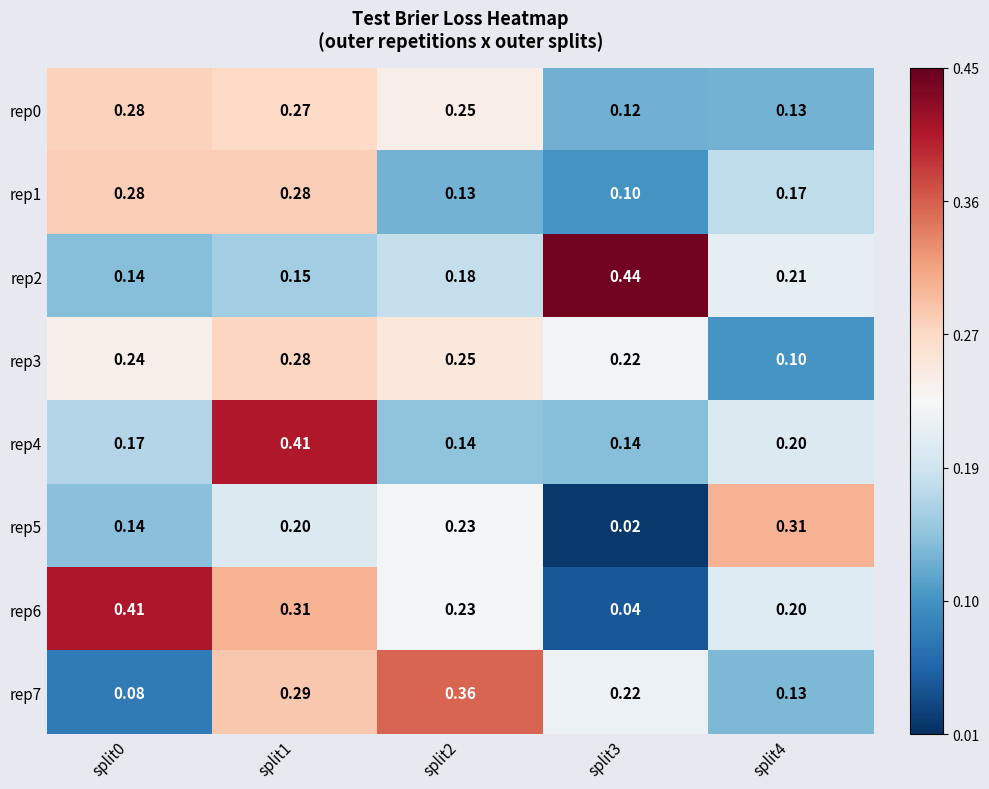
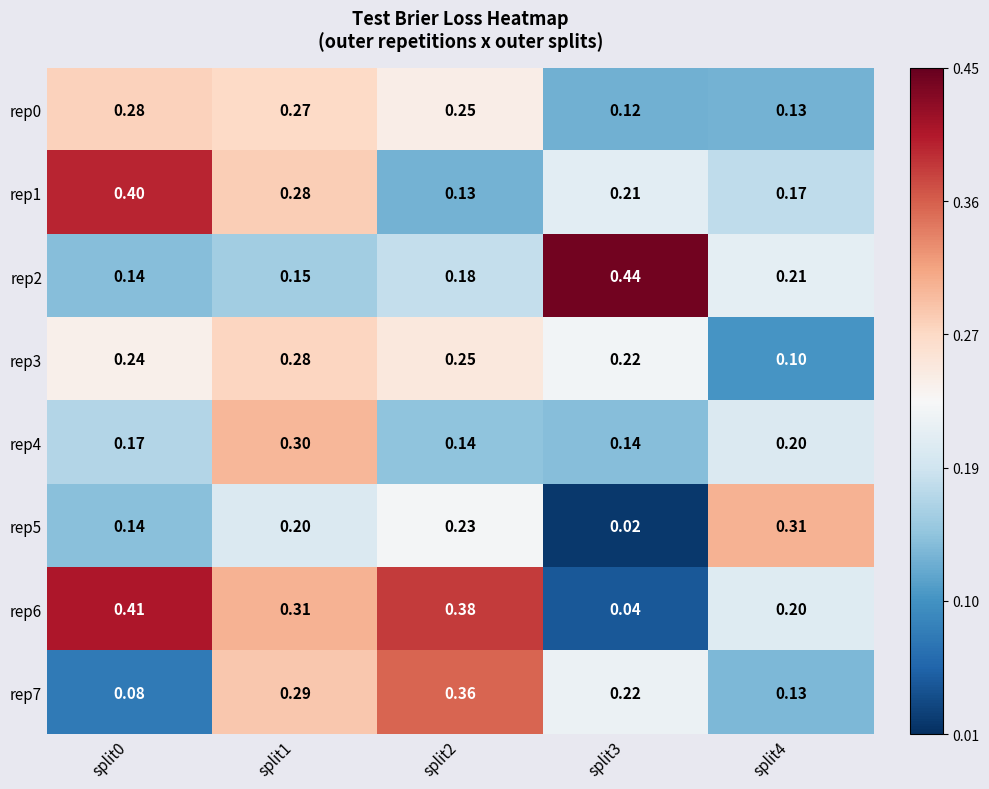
rep1, split0: 0.28 -> 0.40
rep1, split3: 0.10 -> 0.21
rep4, split1: 0.41 -> 0.30
rep6, split2: 0.23 -> 0.38
